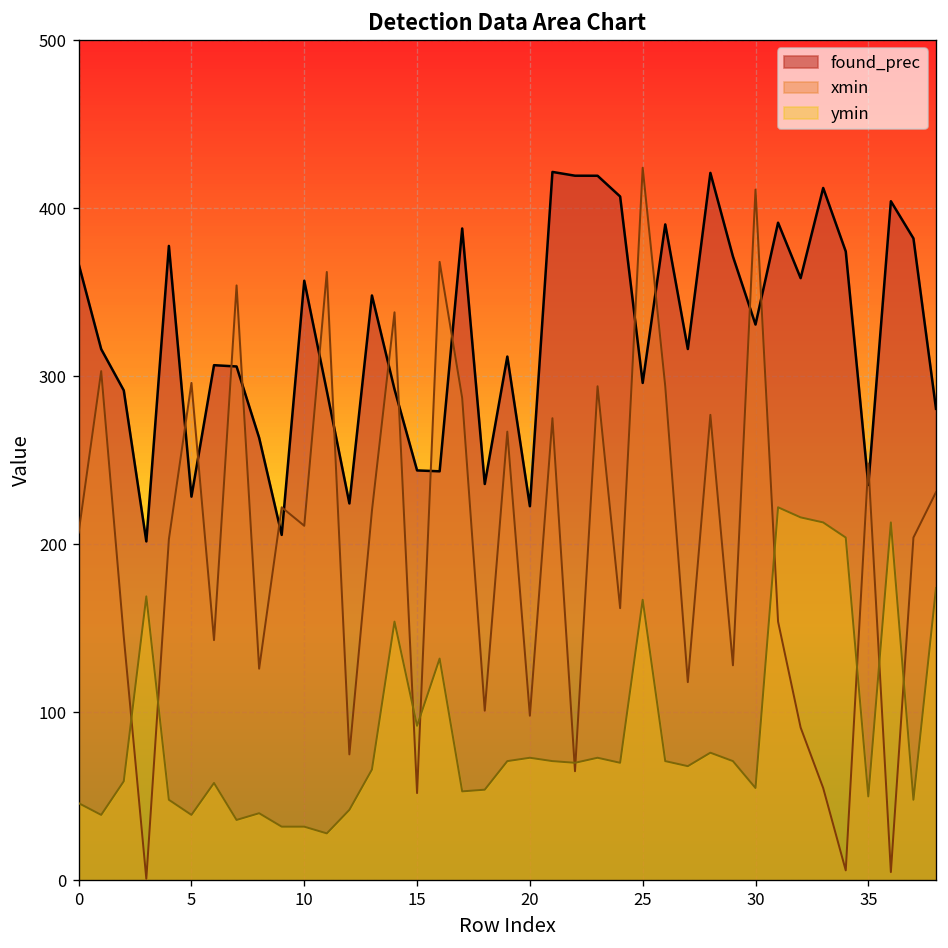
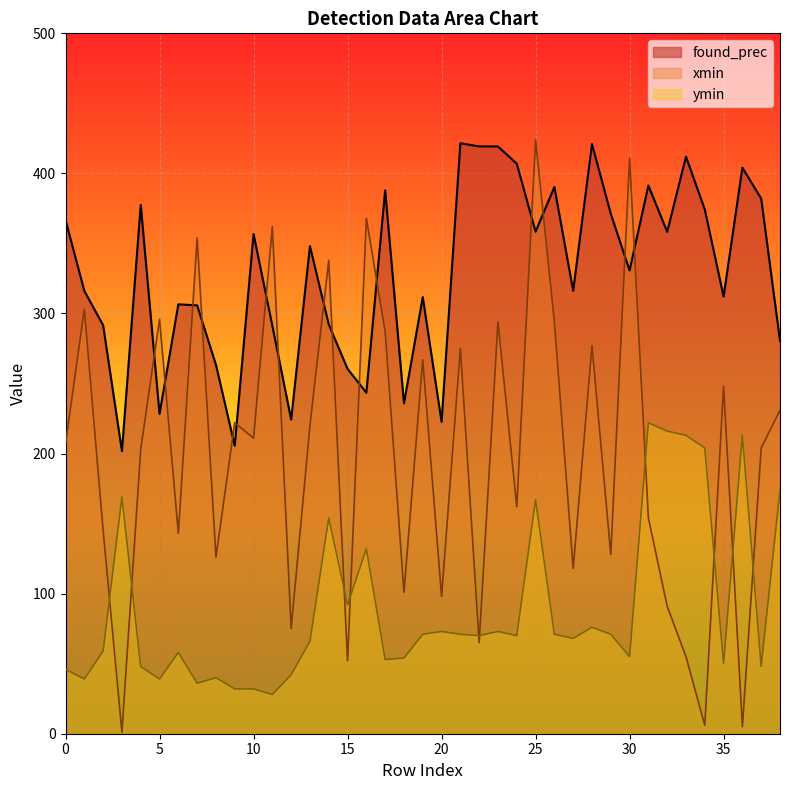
found_prec, 15: 244 -> 260
found_prec, 25: 296 -> 358
found_prec, 35: 235 -> 312
